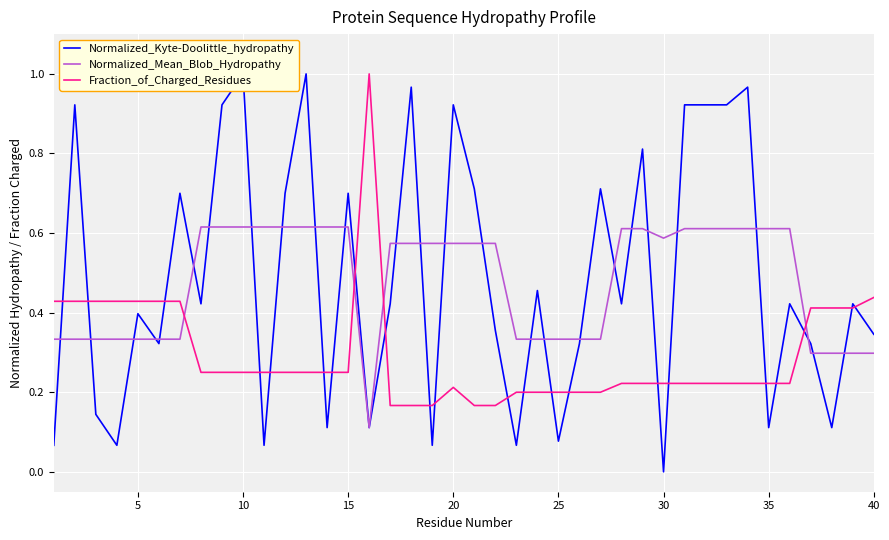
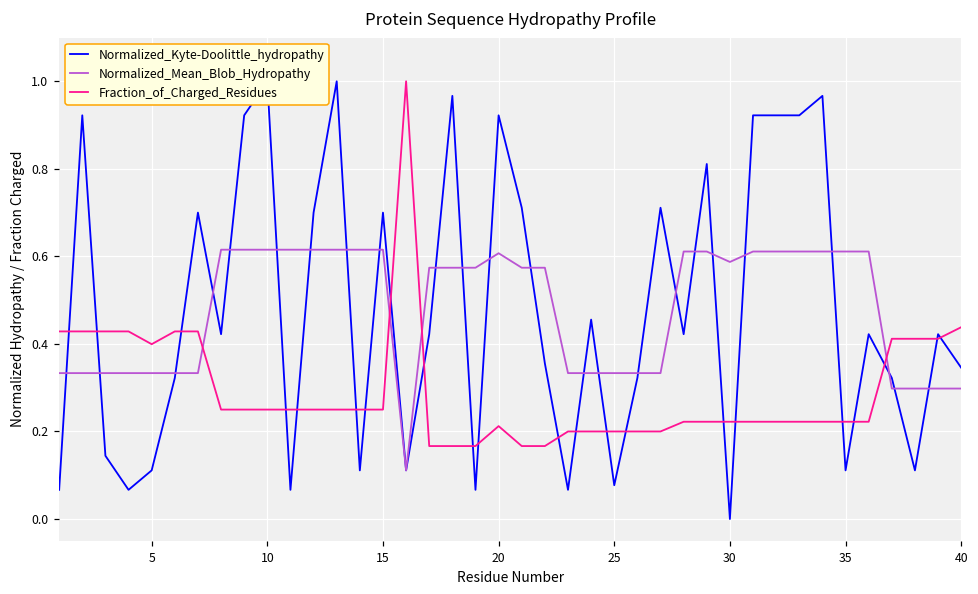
Normalized_Kyte-Doolittle_hydropathy, 5: 0.40 -> 0.11
Fraction_of_Charged_Residues, 5: 0.43 -> 0.40
Normalized_Mean_Blob_Hydropathy, 20: 0.57 -> 0.61
